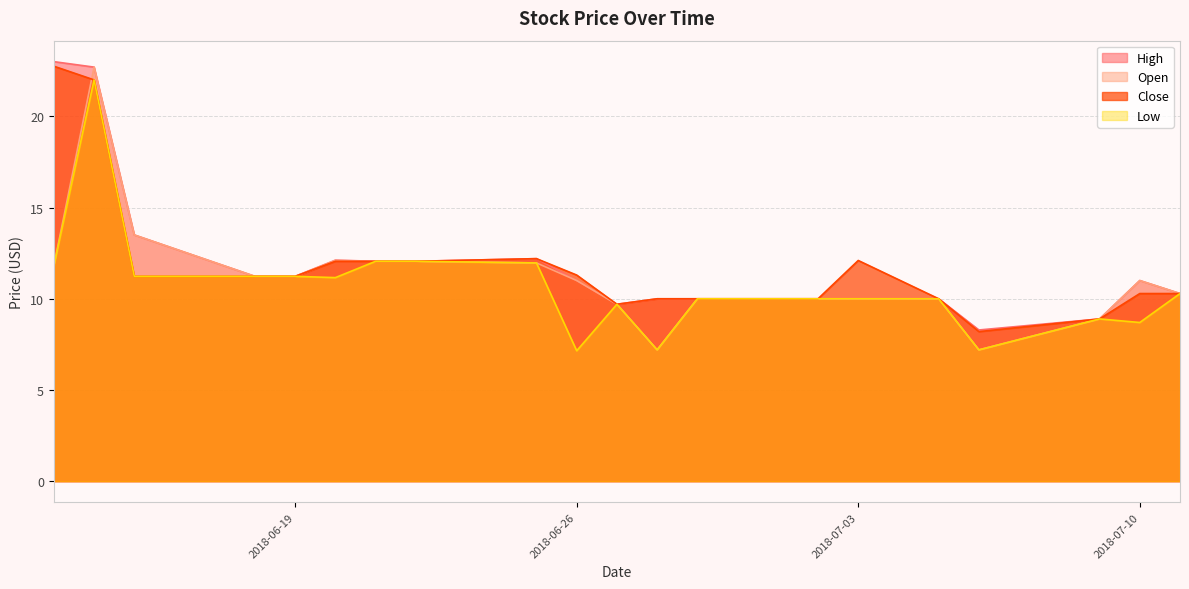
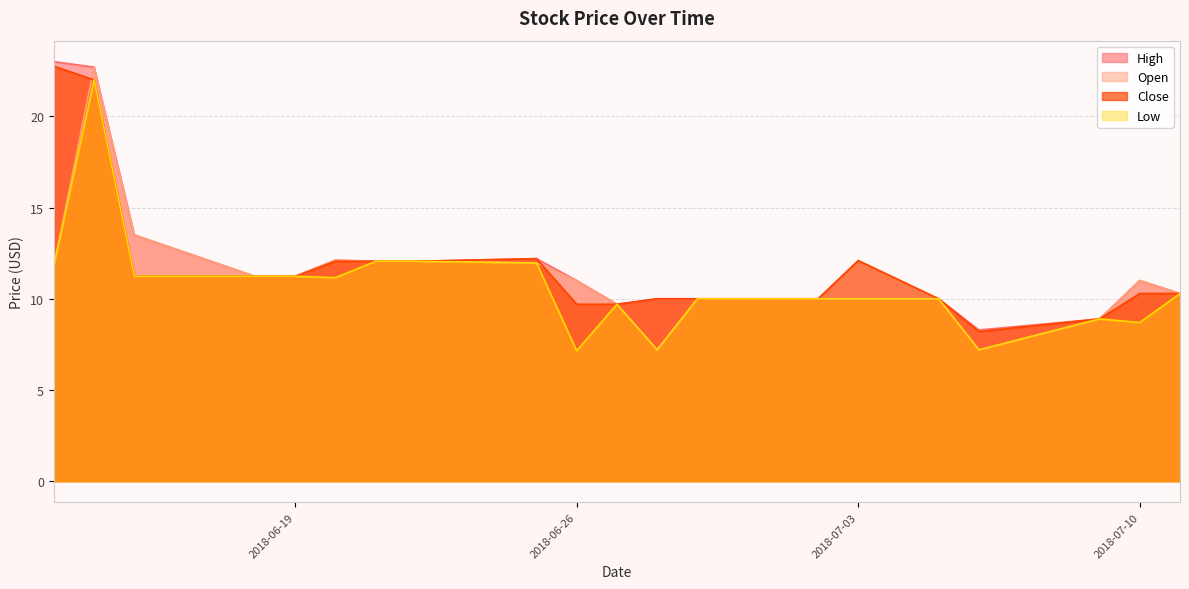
Close, 2018-06-26: 11.3 -> 9.7
